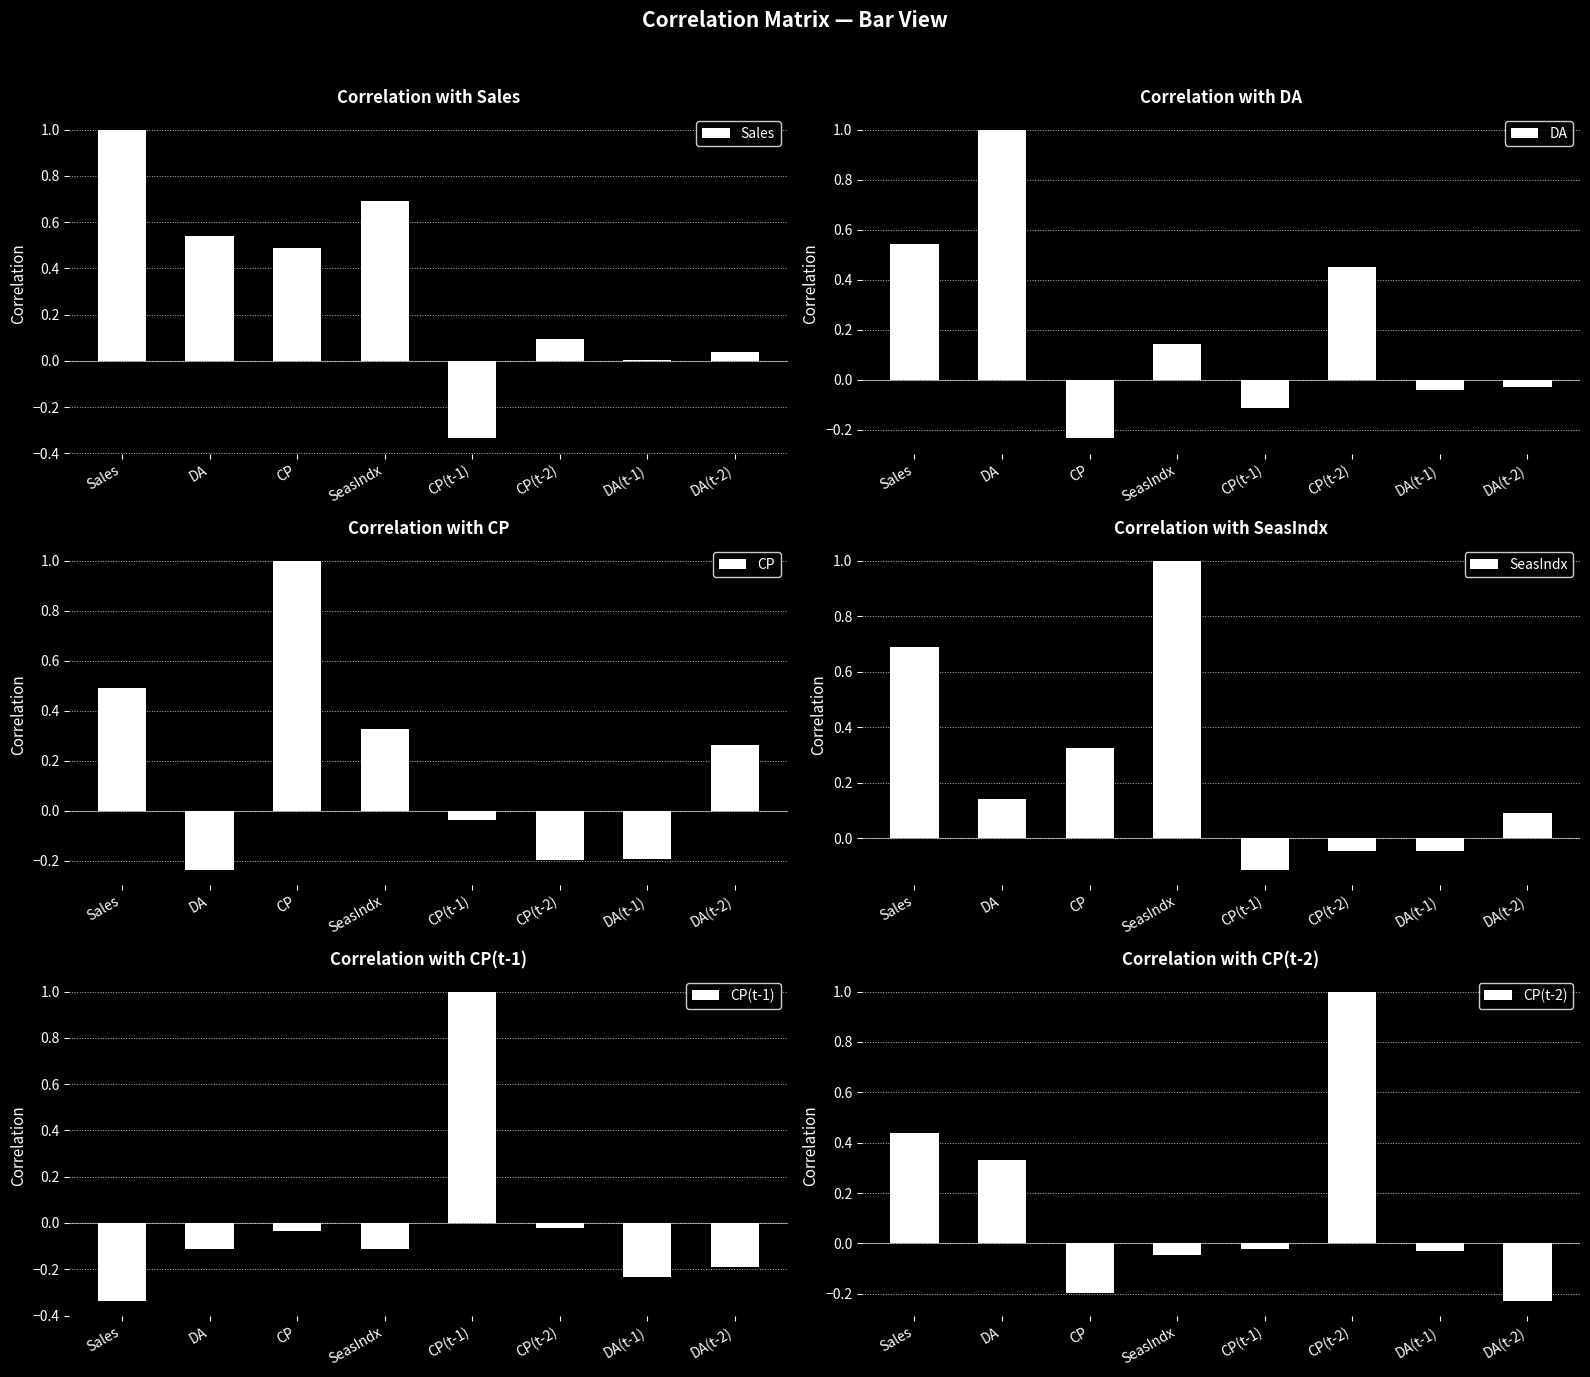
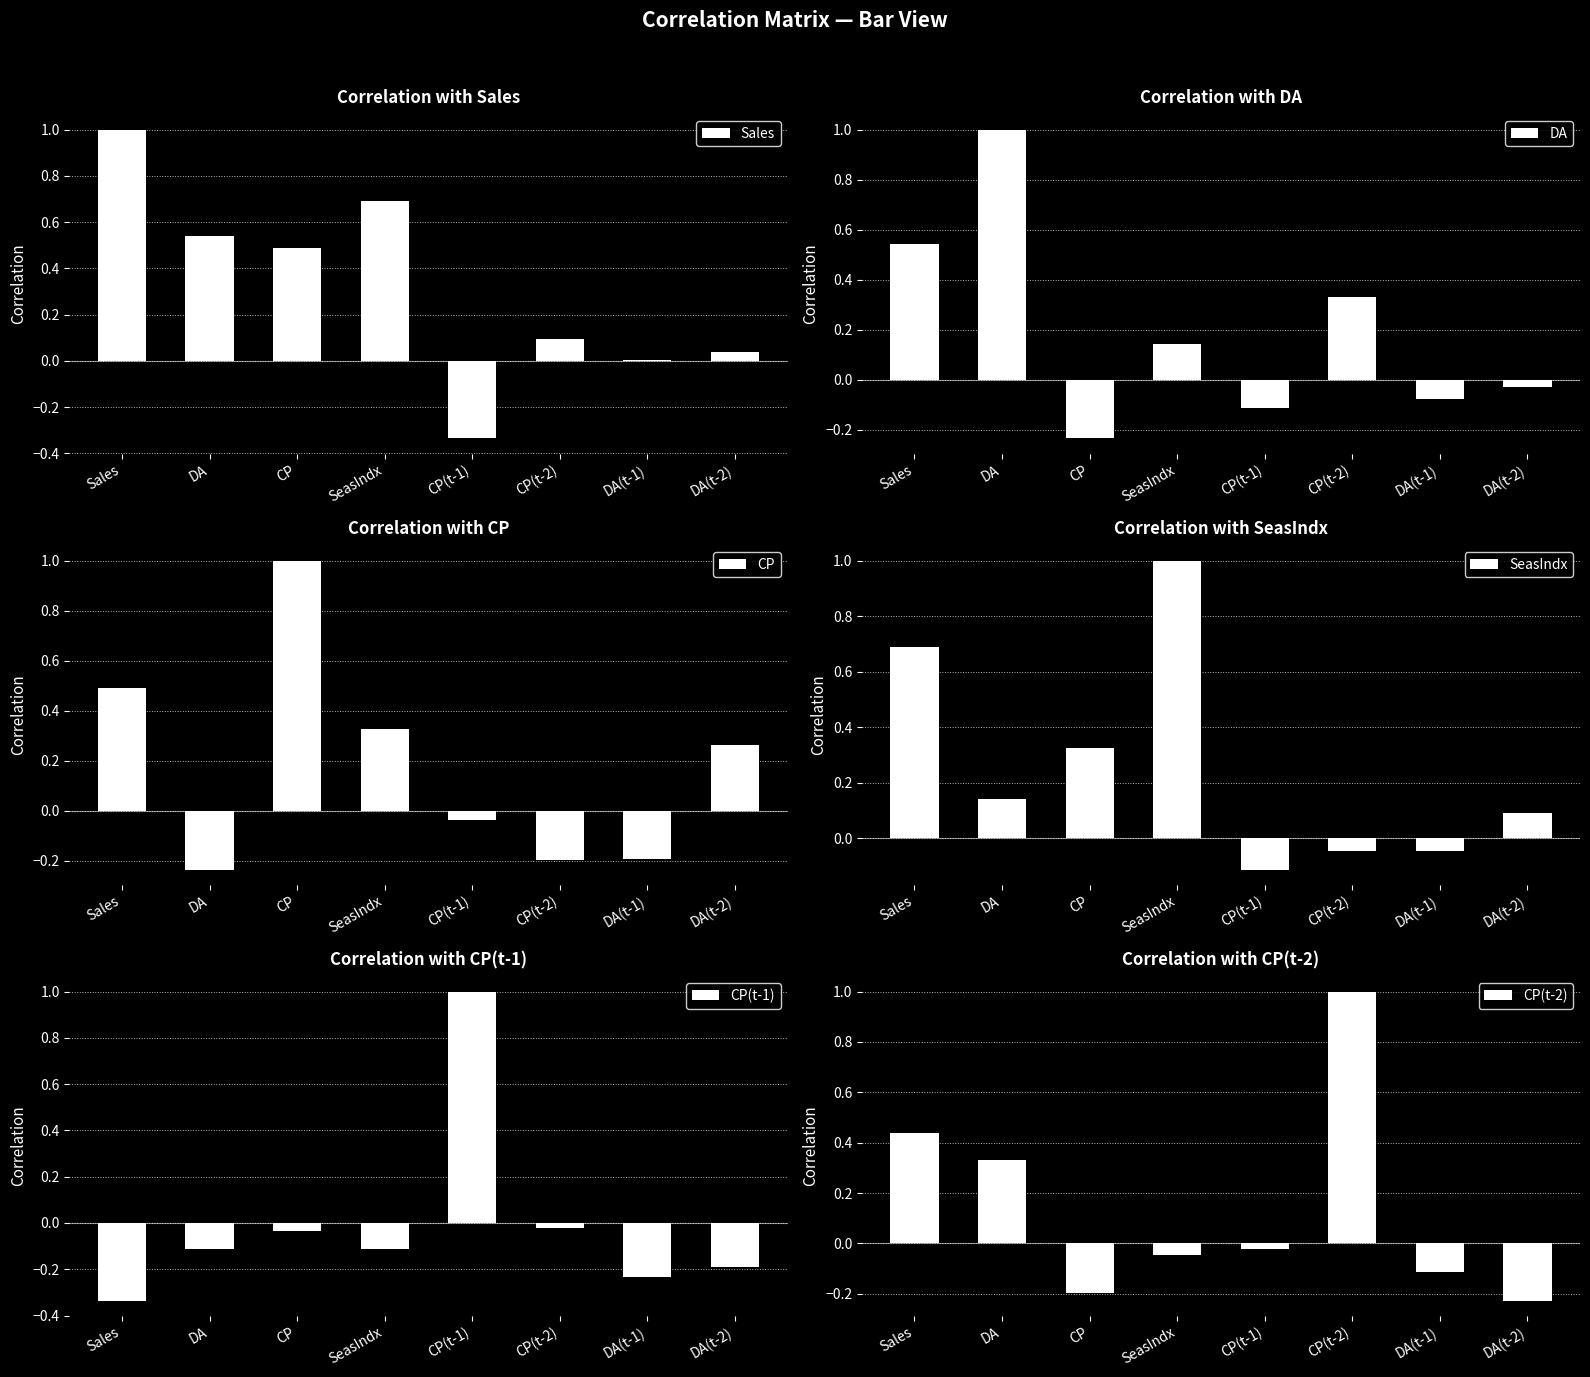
Correlation with DA, CP(t-2): 0.45 -> 0.33
Correlation with DA, DA(t-1): -0.04 -> -0.08
Correlation with CP(t-2), DA(t-1): -0.03 -> -0.11
